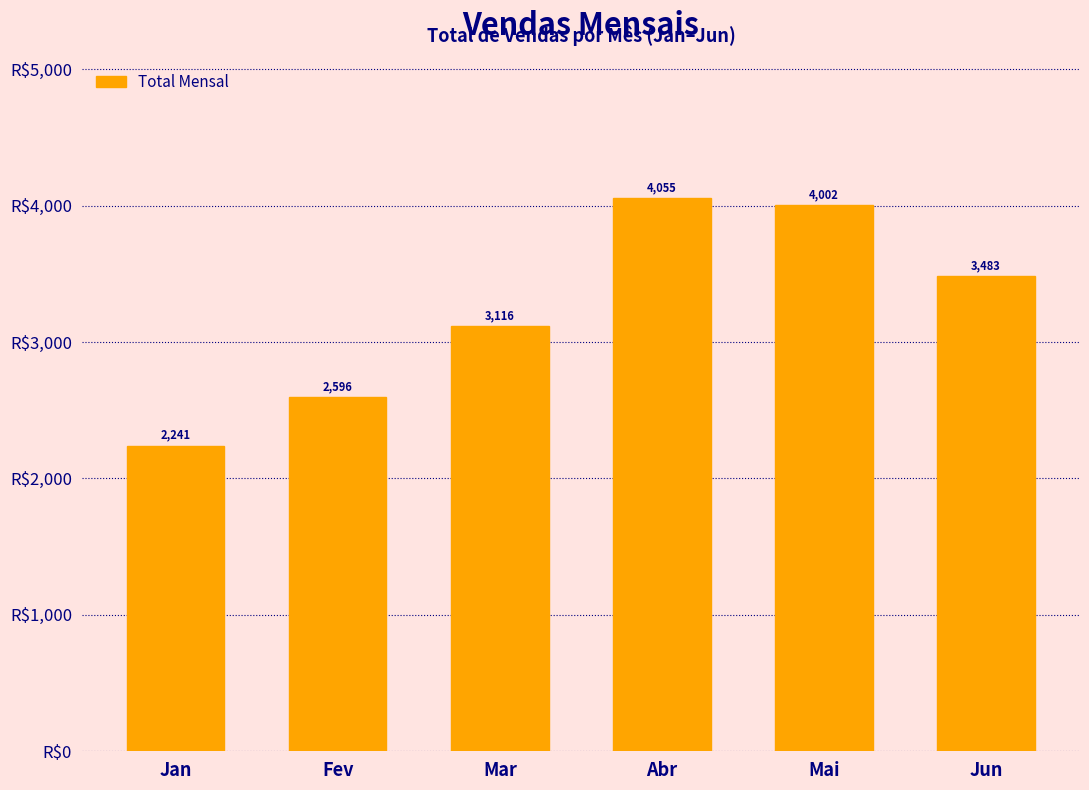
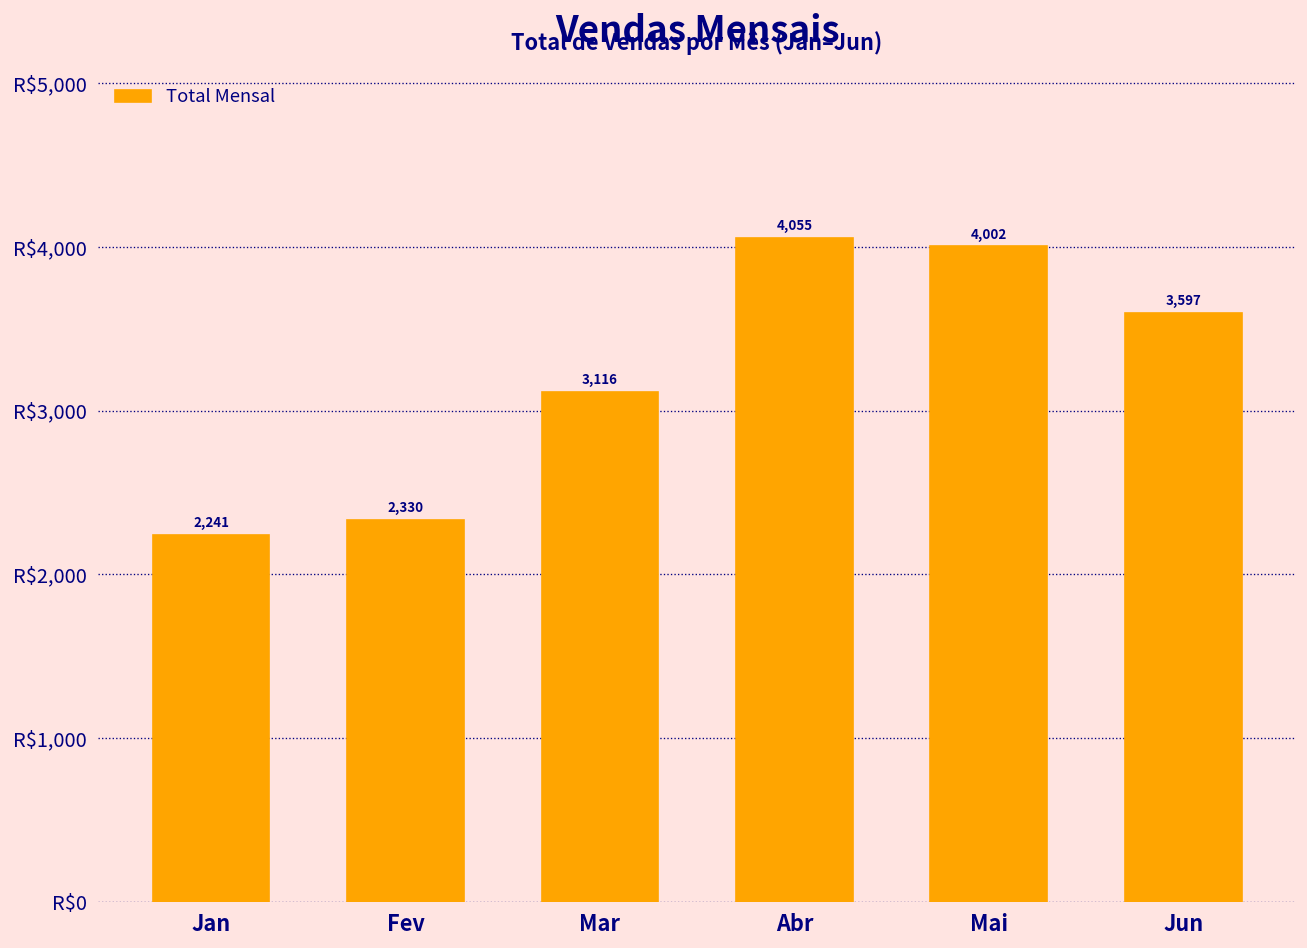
Fev: 2,596 -> 2,330
Jun: 3,483 -> 3,597
